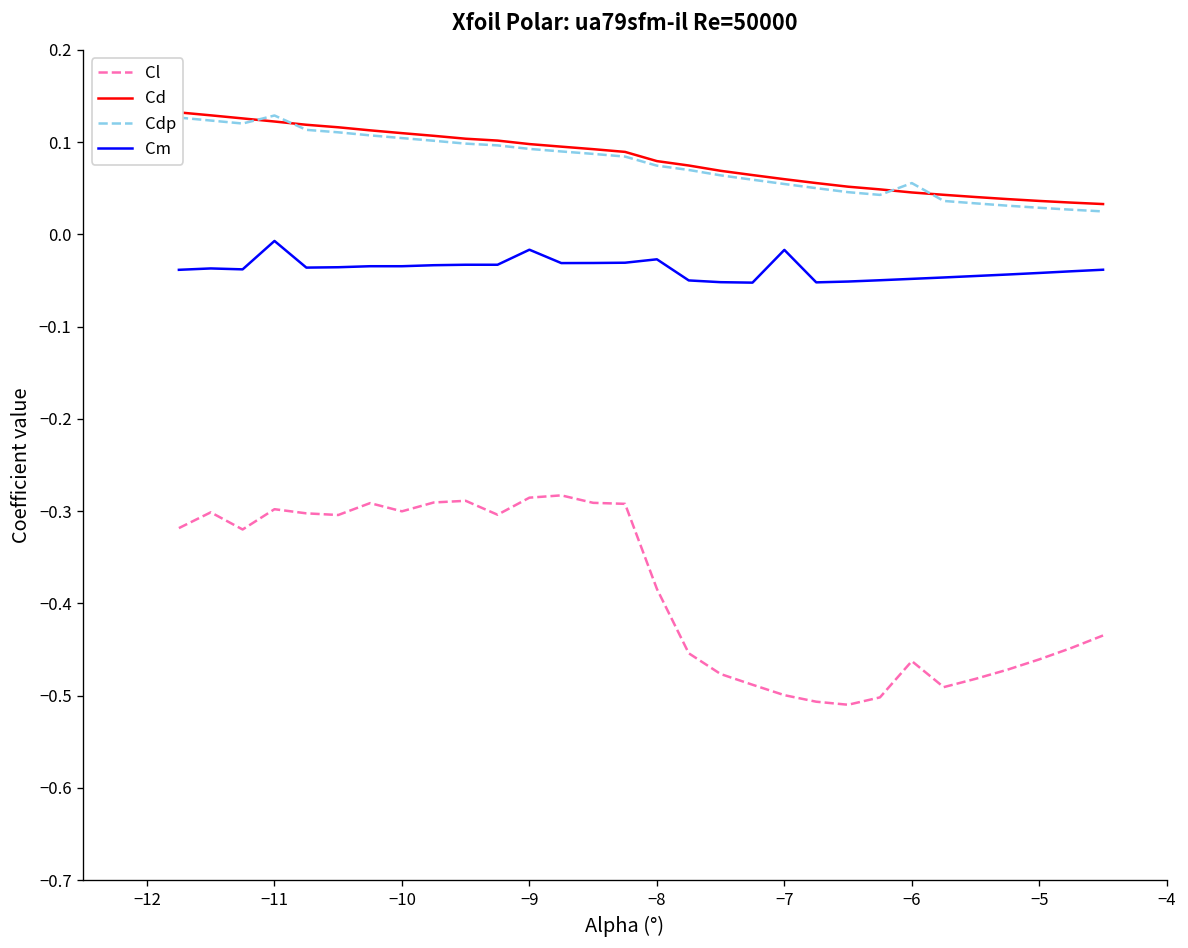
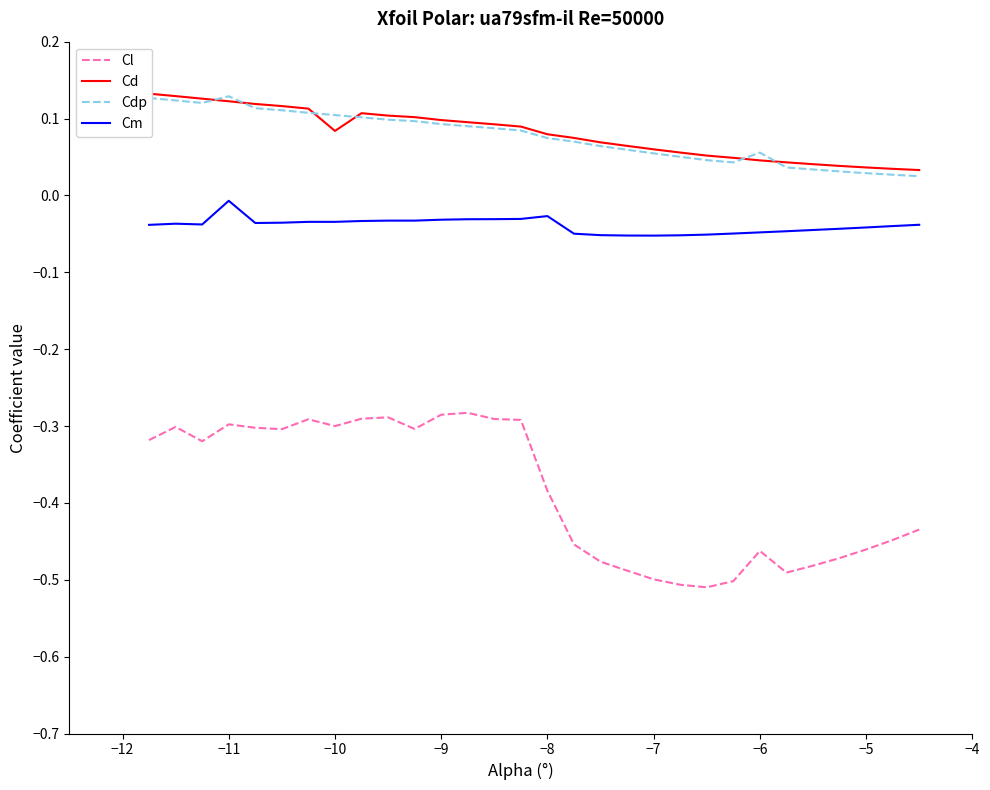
Cd, −10: 0.11 -> 0.08
Cm, −9: -0.02 -> -0.03
Cm, −7: -0.02 -> -0.05
